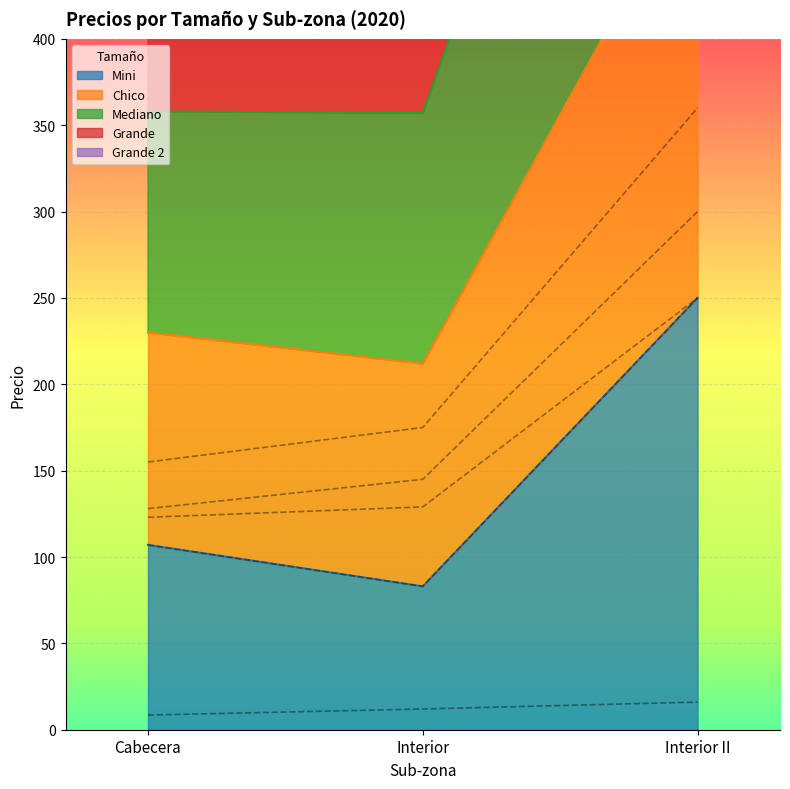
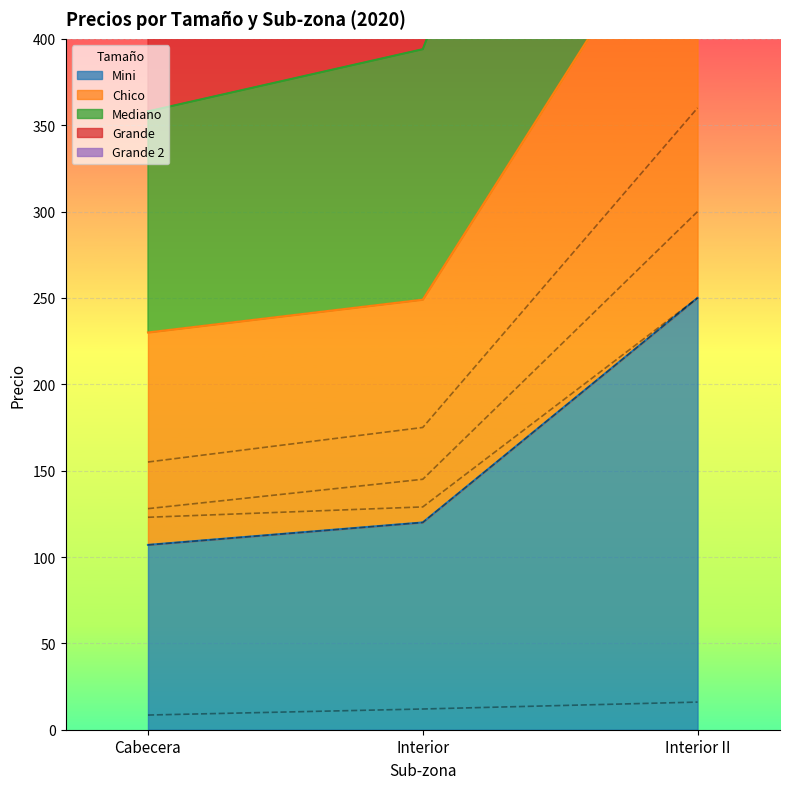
Mini, Interior: 83 -> 120
